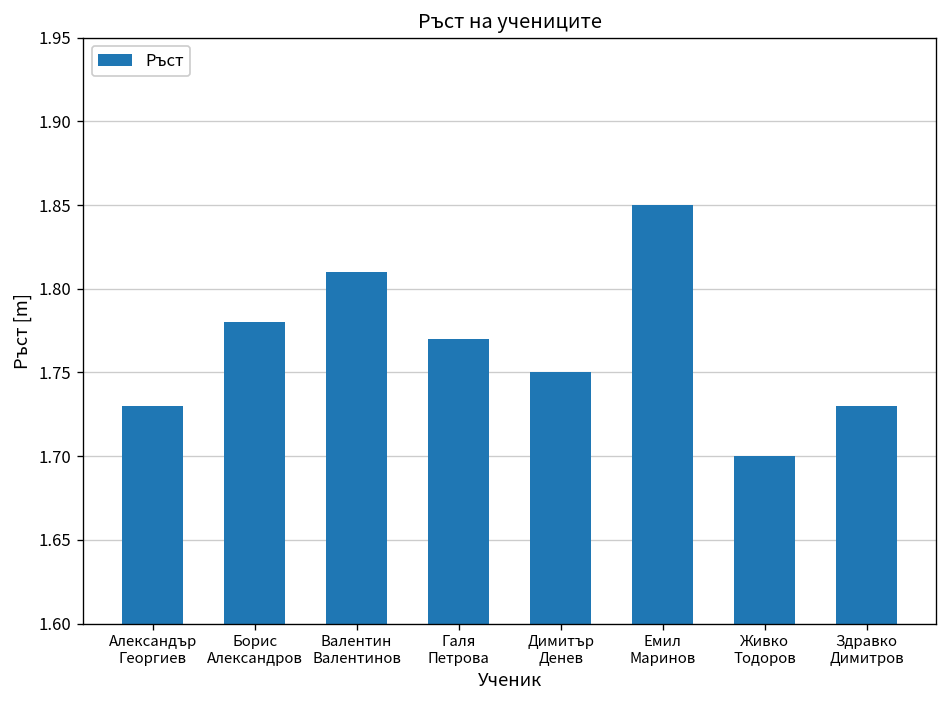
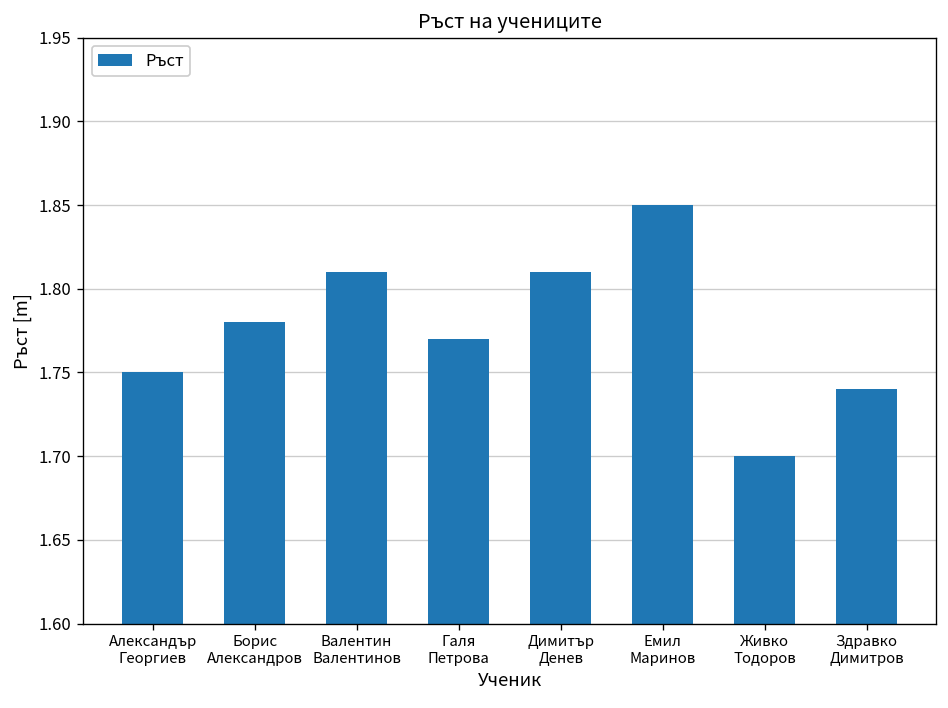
Александър Георгиев: 1.73 -> 1.75
Димитър Денев: 1.75 -> 1.81
Здравко Димитров: 1.73 -> 1.74
